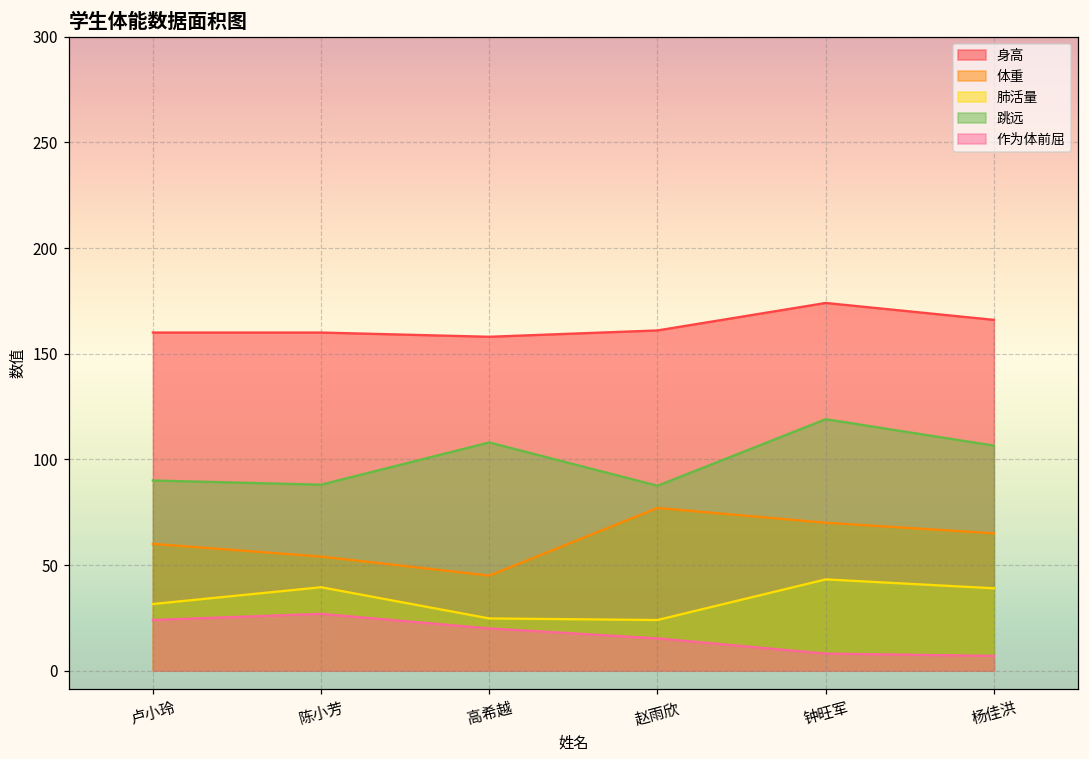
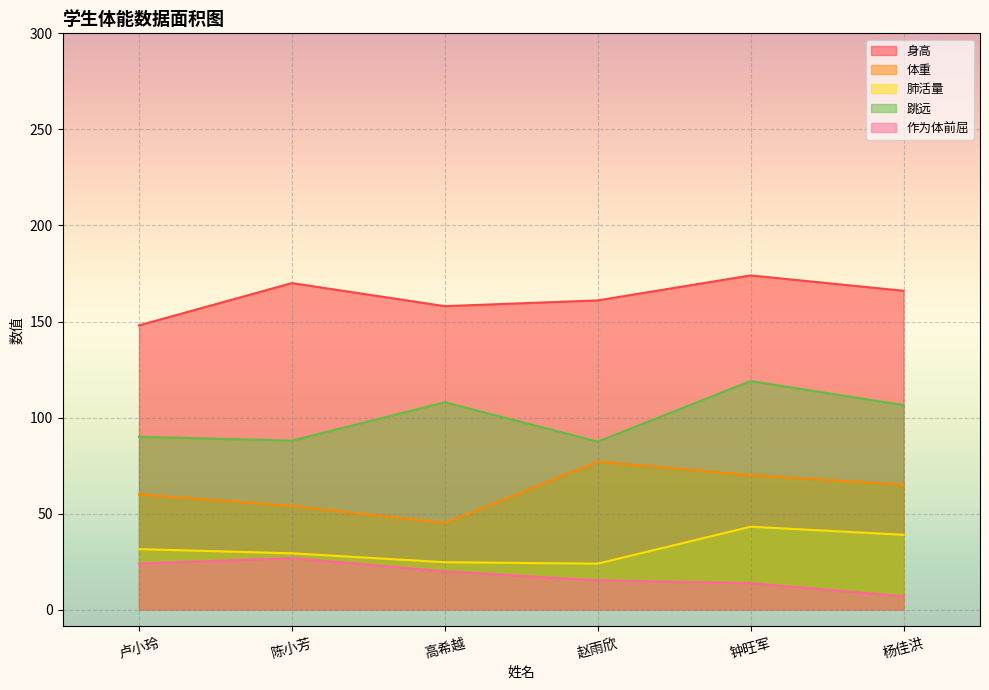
身高, 卢小玲: 160 -> 148
身高, 陈小芳: 160 -> 170
肺活量, 陈小芳: 39 -> 29
作为体前屈, 钟旺军: 8 -> 14
